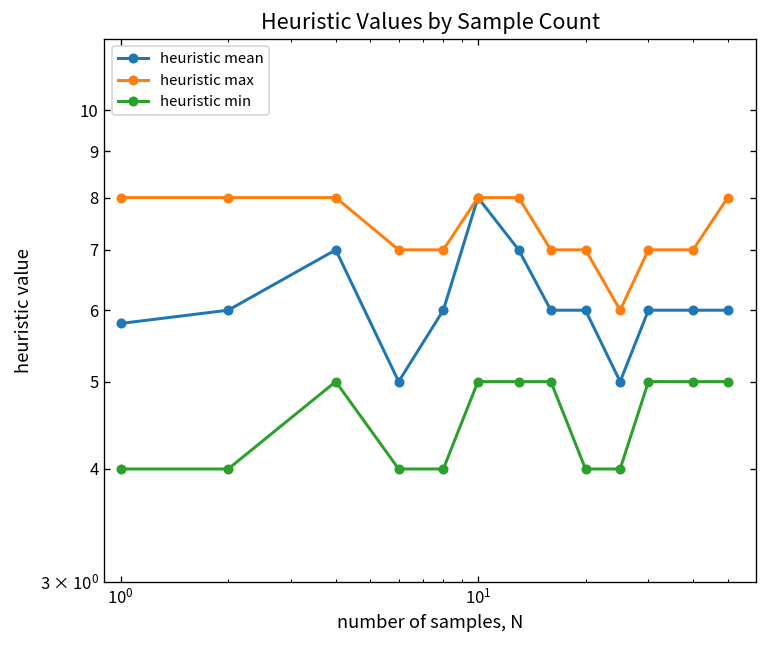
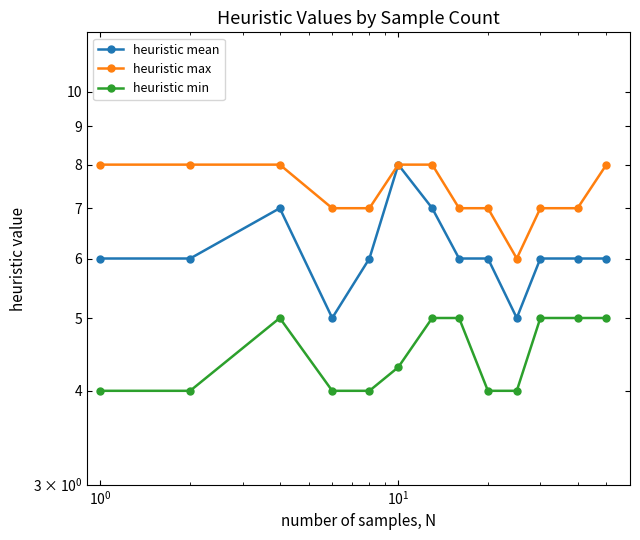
heuristic mean, 10^0: 5.8 -> 6.0
heuristic min, 10^1: 5.0 -> 4.3
